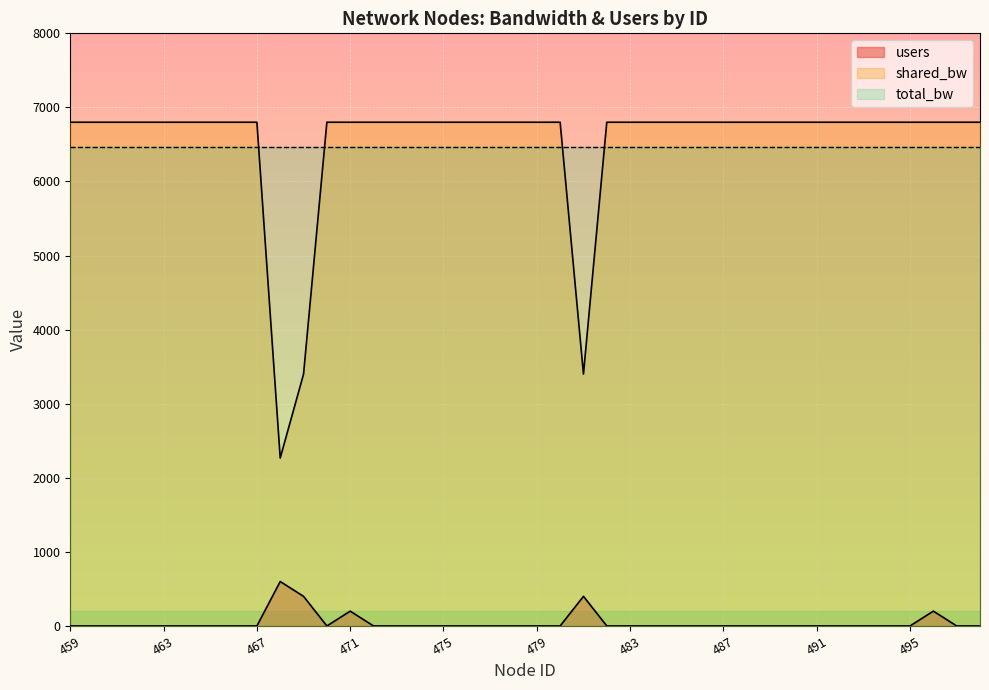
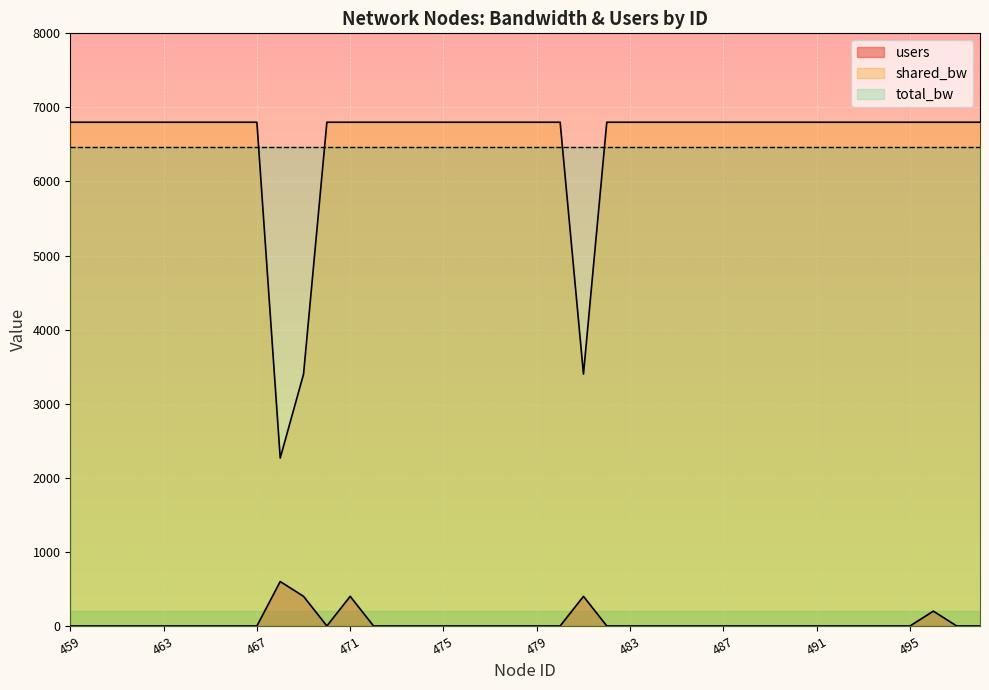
users, 471: 200 -> 400
